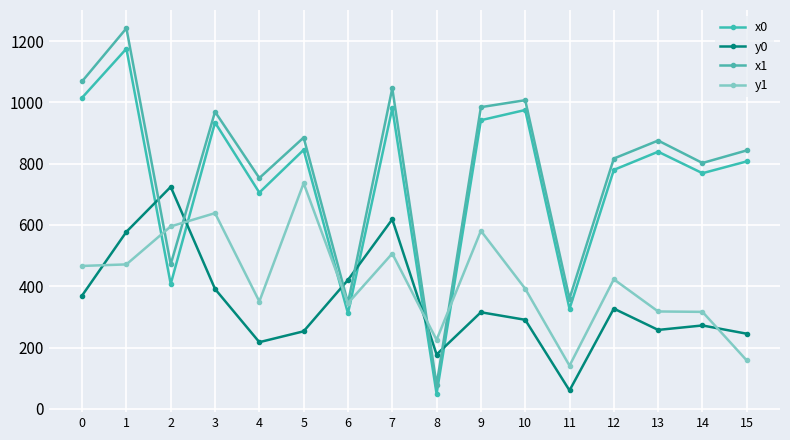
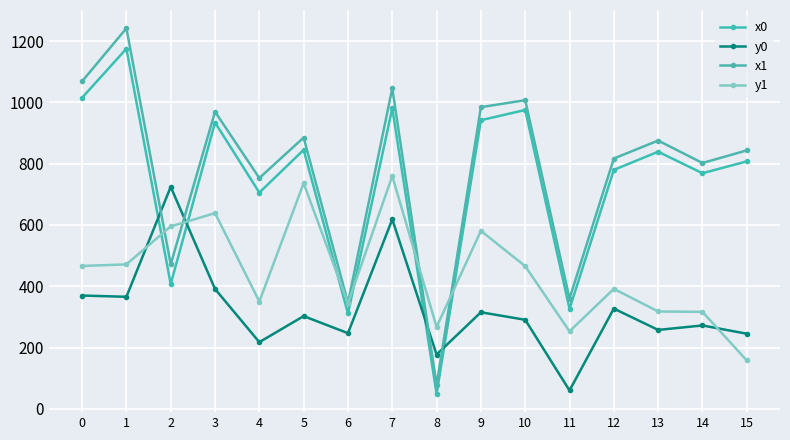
y0, 1: 580 -> 370
y0, 5: 250 -> 300
y0, 6: 420 -> 250
y1, 7: 510 -> 760
y1, 8: 230 -> 270
y1, 10: 390 -> 470
y1, 11: 140 -> 250
y1, 12: 420 -> 390
